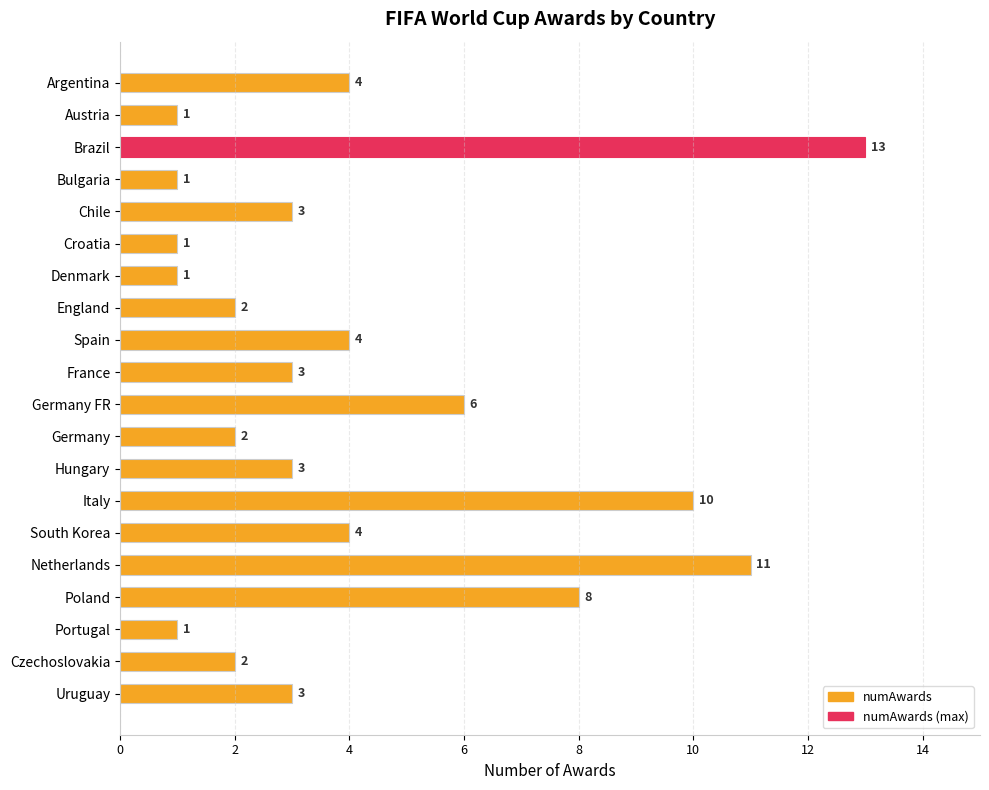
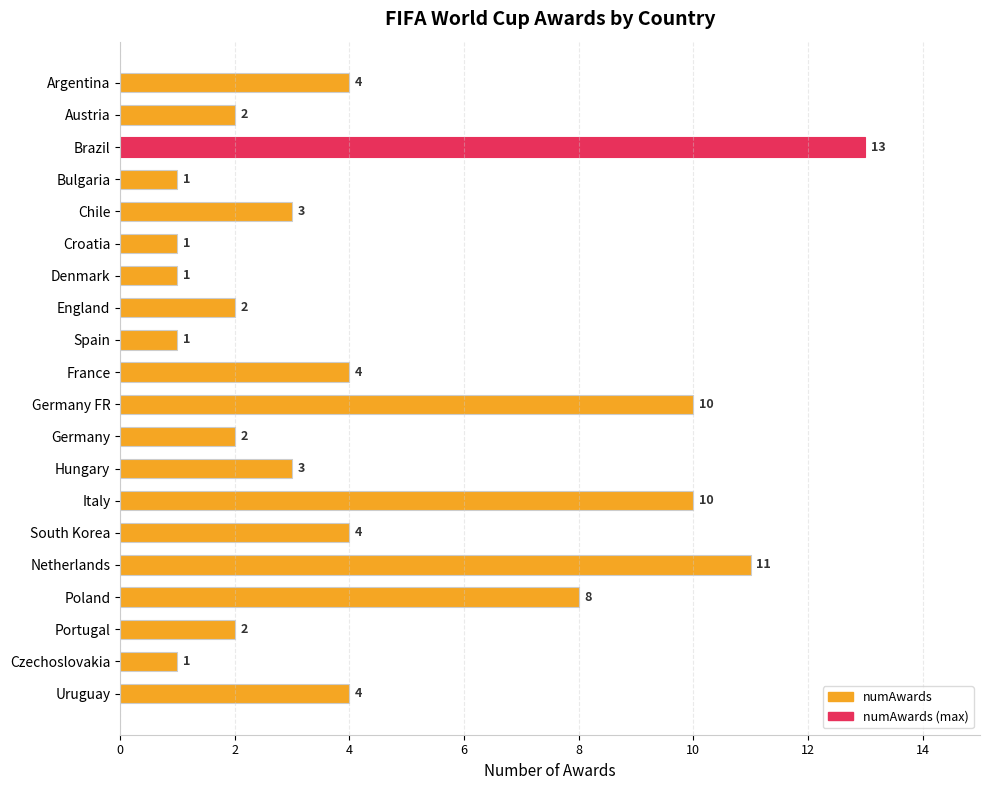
Austria: 1 -> 2
Spain: 4 -> 1
France: 3 -> 4
Germany FR: 6 -> 10
Portugal: 1 -> 2
Czechoslovakia: 2 -> 1
Uruguay: 3 -> 4
